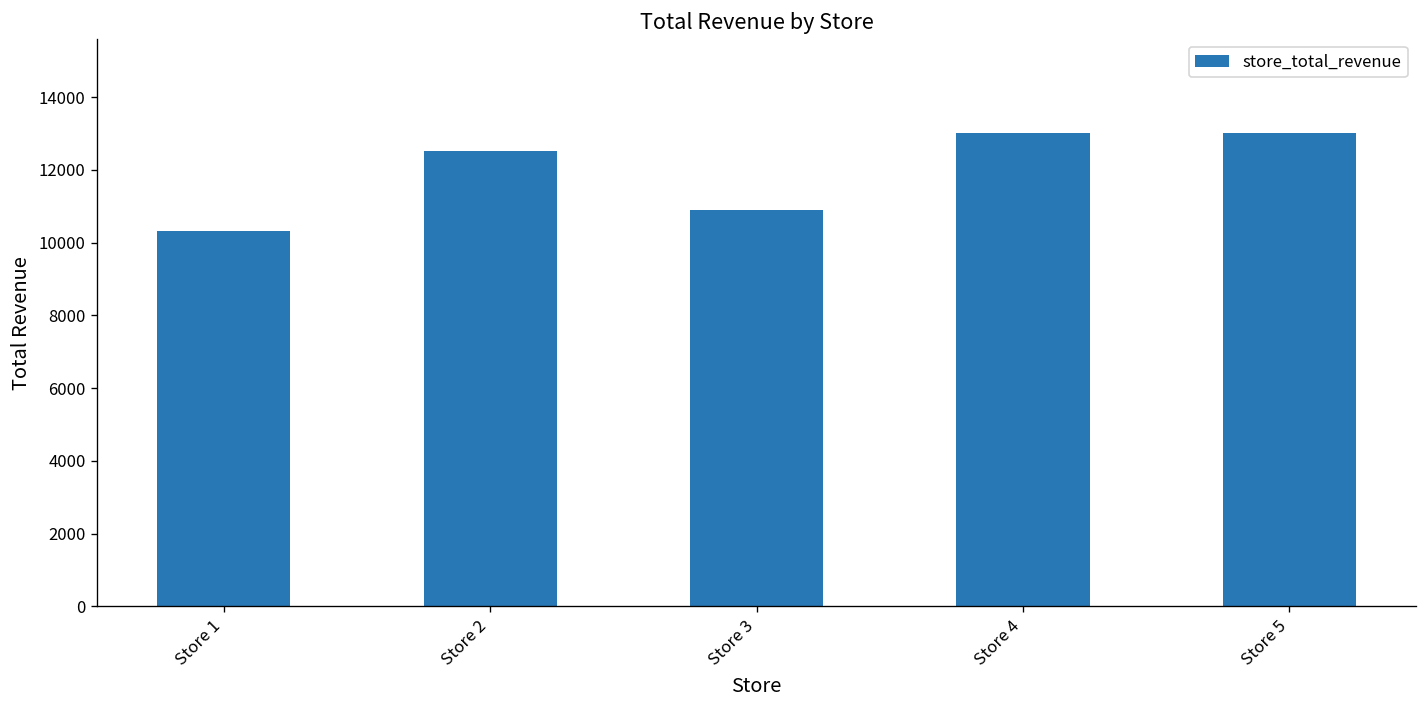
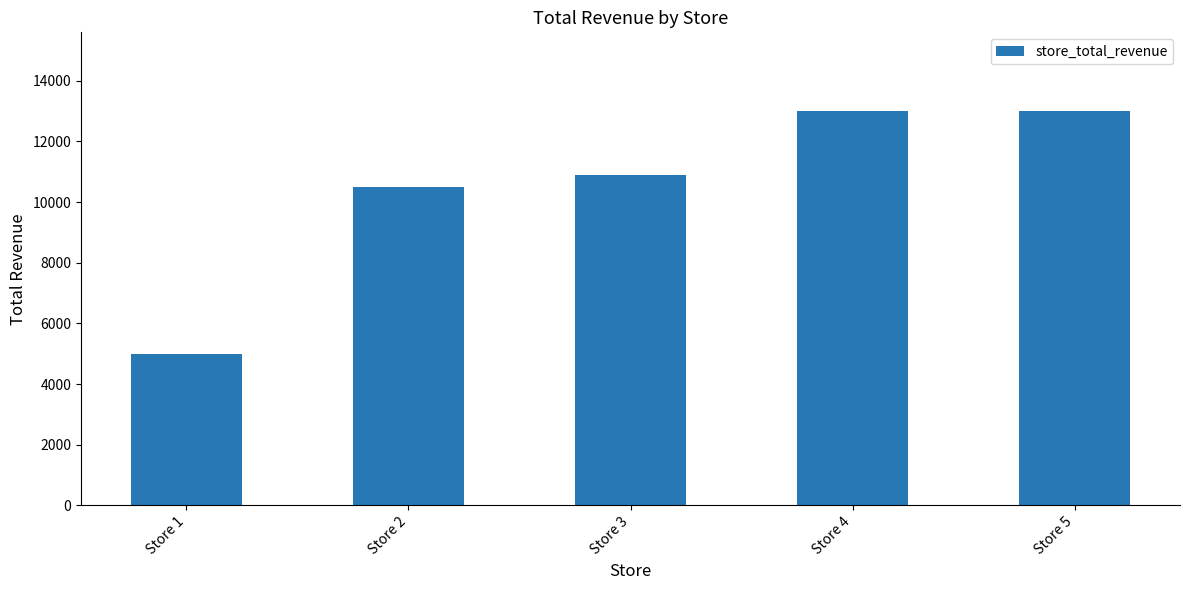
Store 1: 10300 -> 5000
Store 2: 12500 -> 10500
